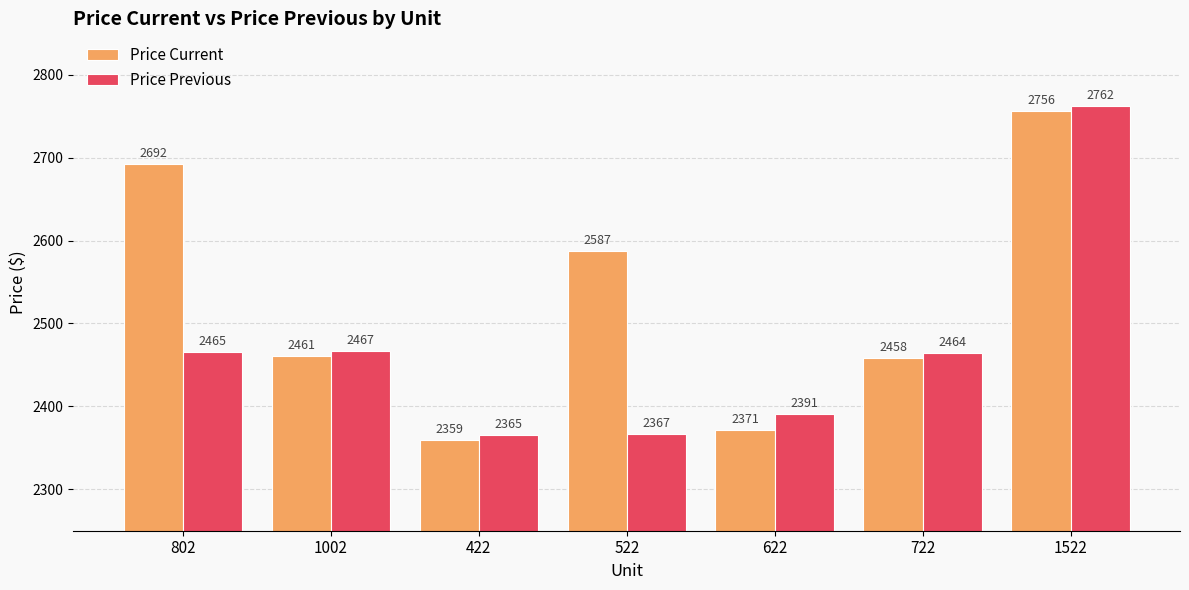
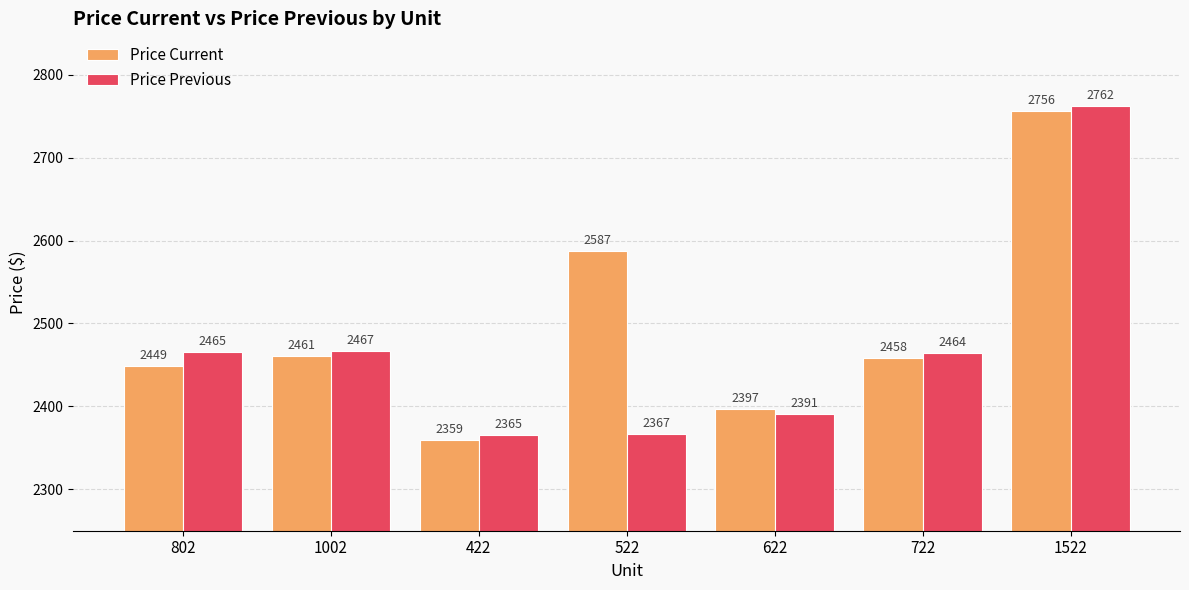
Price Current, 802: 2692 -> 2449
Price Current, 622: 2371 -> 2397
